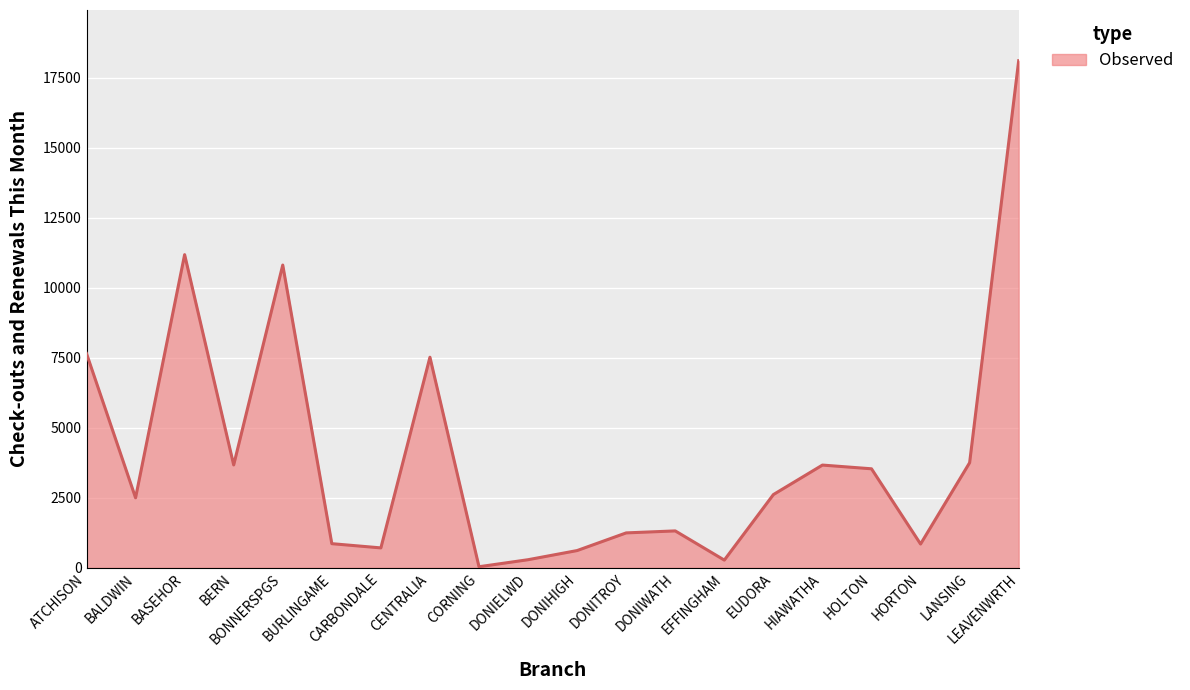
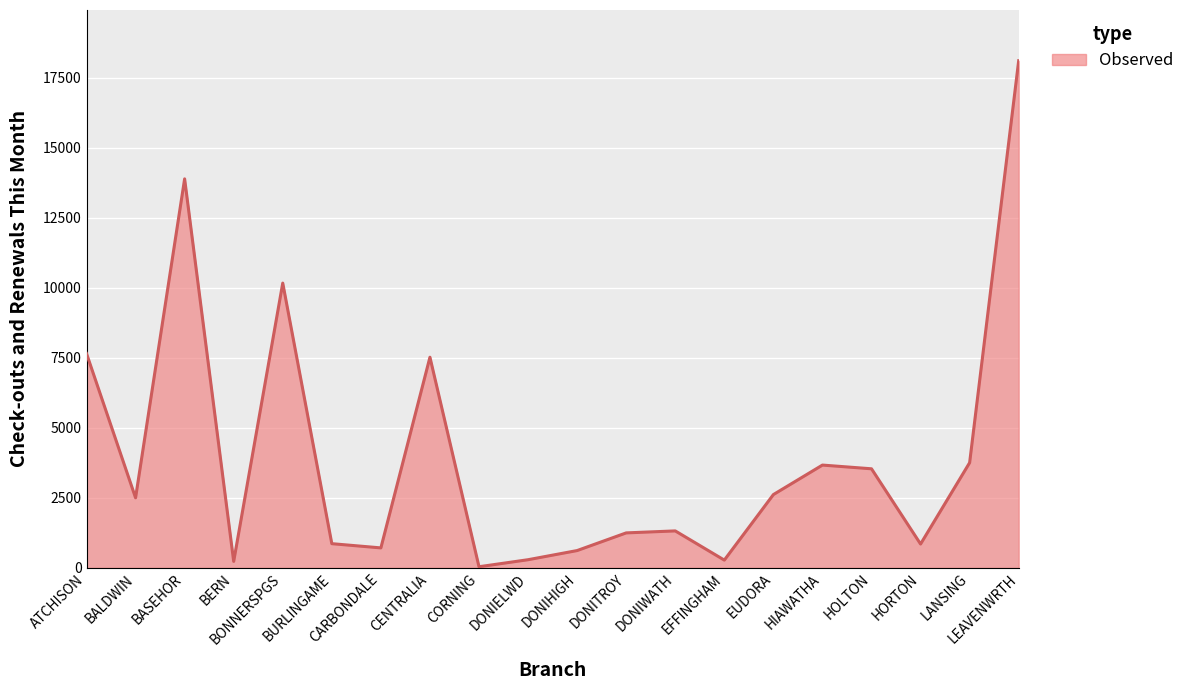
BASEHOR: 11200 -> 13900
BERN: 3700 -> 200
BONNERSPGS: 10800 -> 10200
